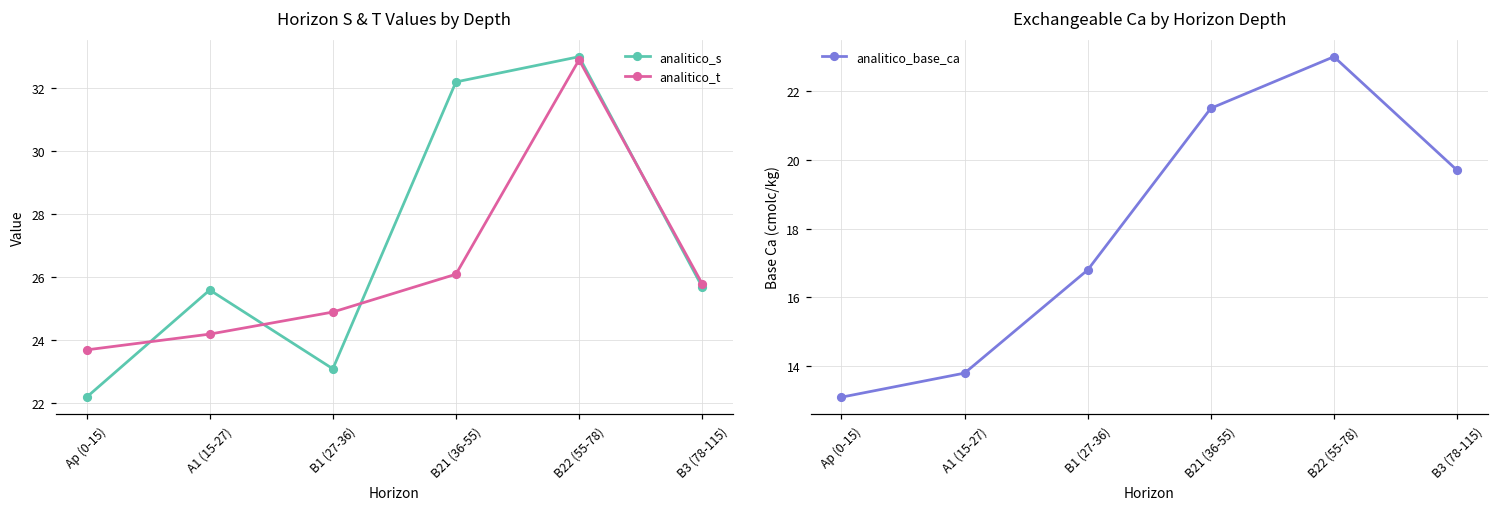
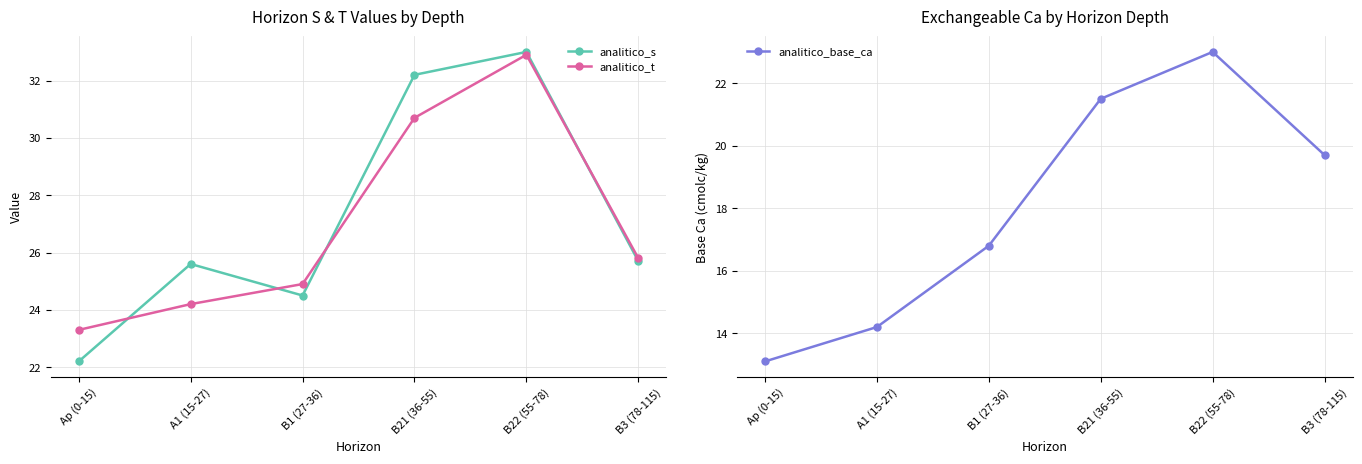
Horizon S & T Values by Depth, analitico_t, Ap (0-15): 23.7 -> 23.3
Horizon S & T Values by Depth, analitico_s, B1 (27-36): 23.1 -> 24.5
Horizon S & T Values by Depth, analitico_t, B21 (36-55): 26.1 -> 30.7
Exchangeable Ca by Horizon Depth, A1 (15-27): 13.8 -> 14.2
